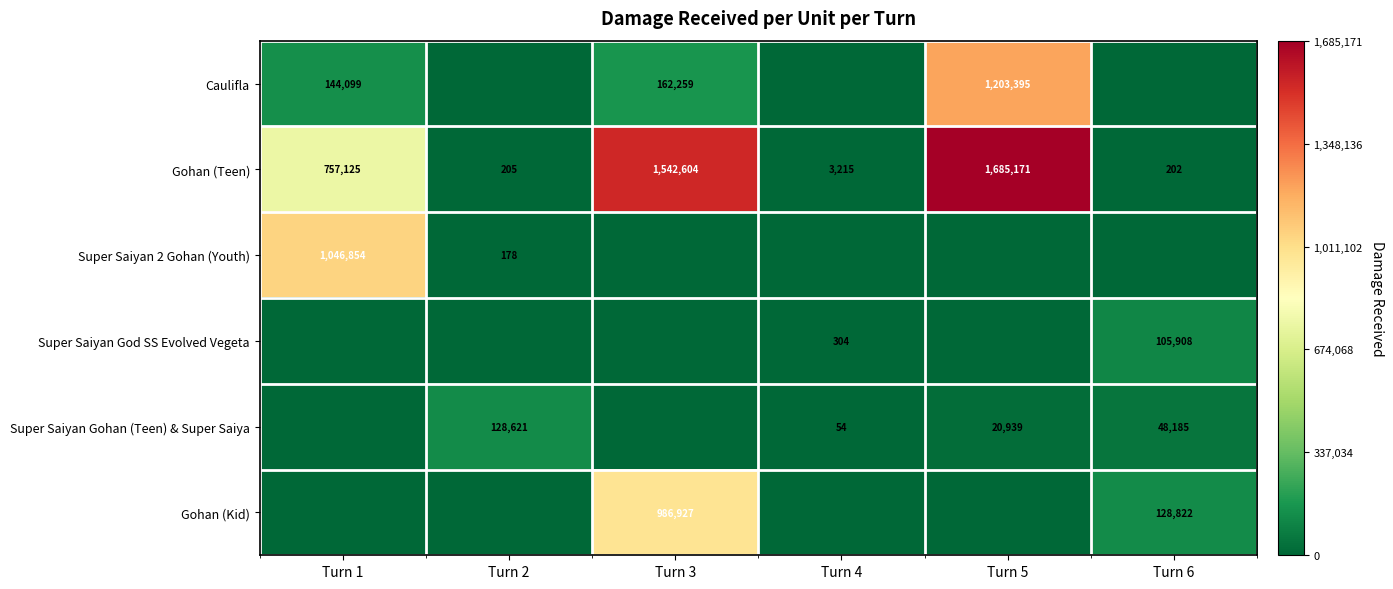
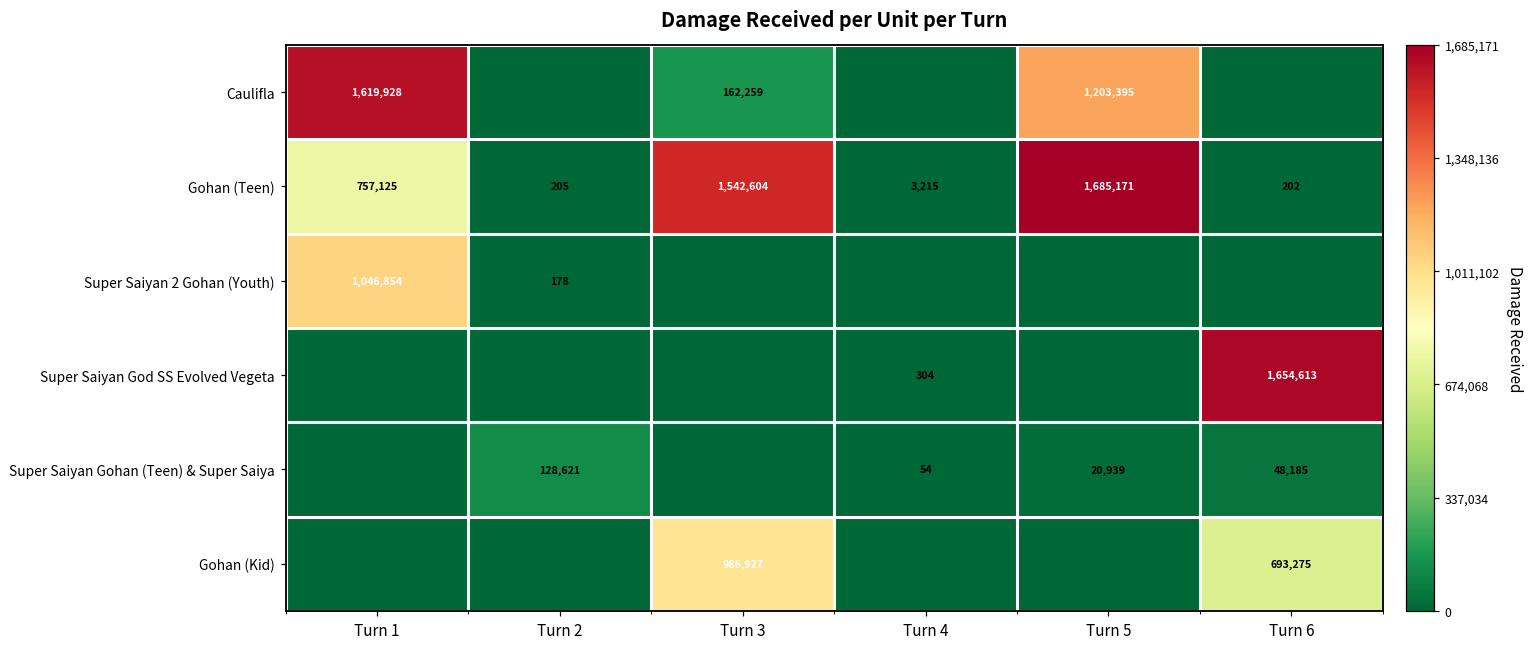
Caulifla, Turn 1: 144,099 -> 1,619,928
Super Saiyan God SS Evolved Vegeta, Turn 6: 105,908 -> 1,654,613
Gohan (Kid), Turn 6: 128,822 -> 693,275
